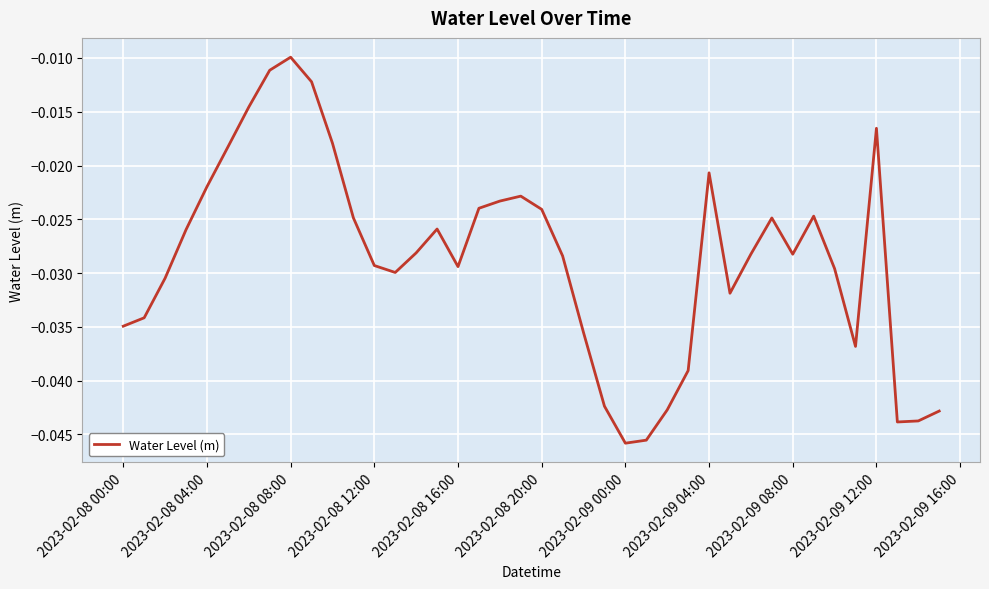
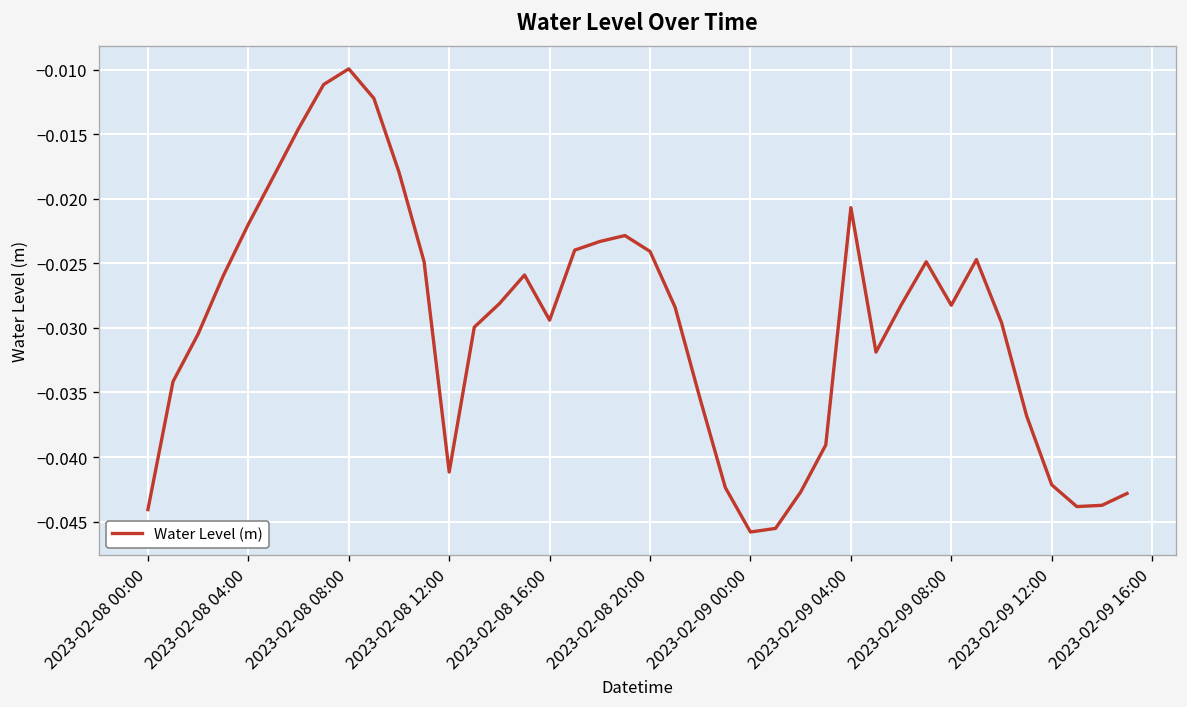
2023-02-08 00:00: -0.0349 -> -0.0441
2023-02-08 12:00: -0.0293 -> -0.0412
2023-02-09 12:00: -0.0165 -> -0.0422
